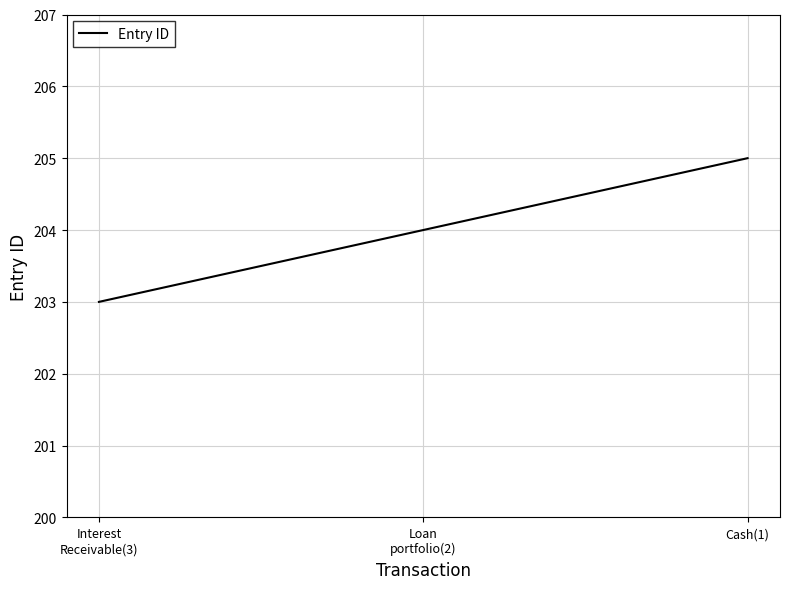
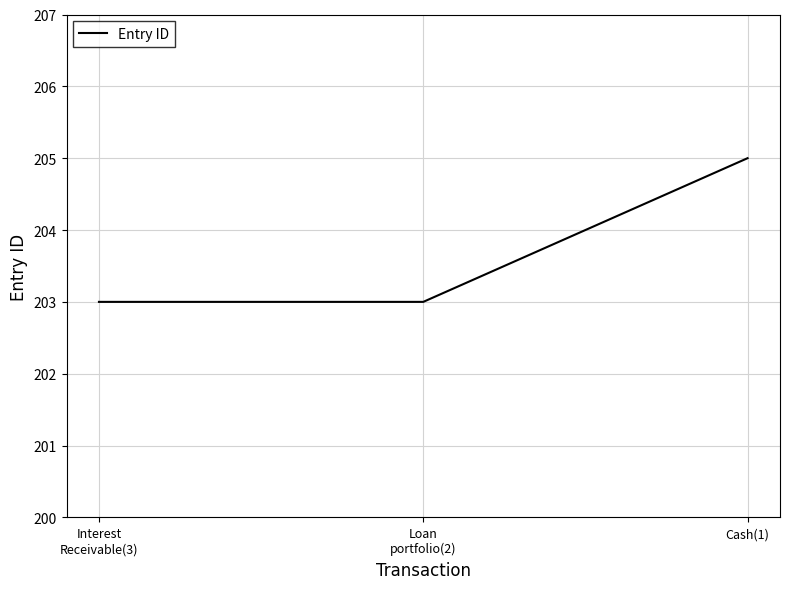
Loan portfolio(2): 204 -> 203
